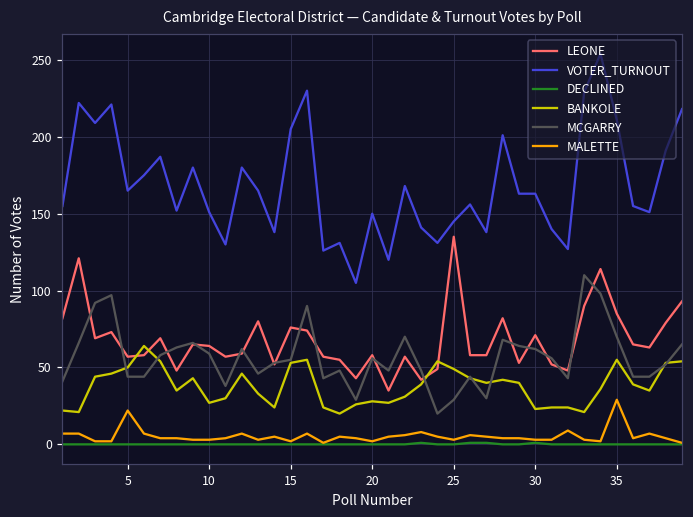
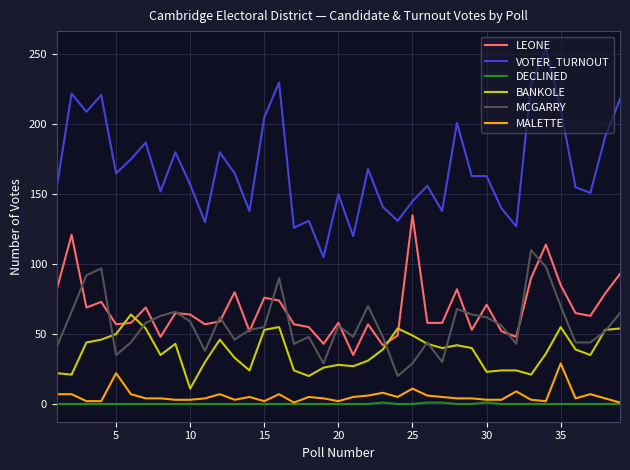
MCGARRY, 5: 44 -> 35
VOTER_TURNOUT, 10: 151 -> 157
BANKOLE, 10: 27 -> 11
MALETTE, 25: 3 -> 11
